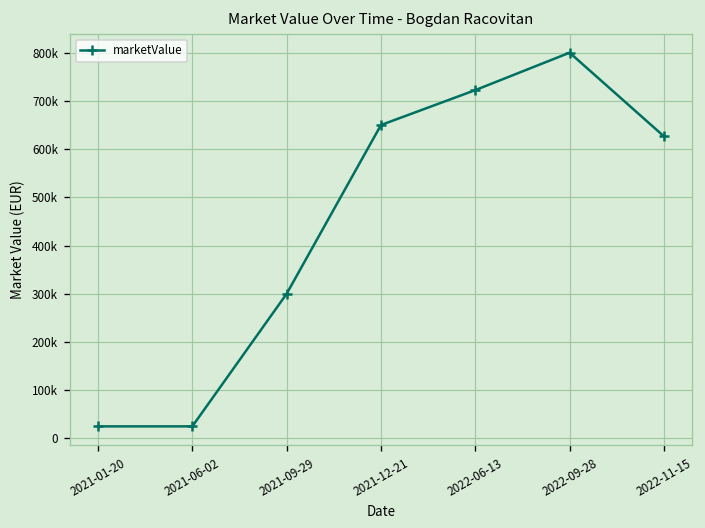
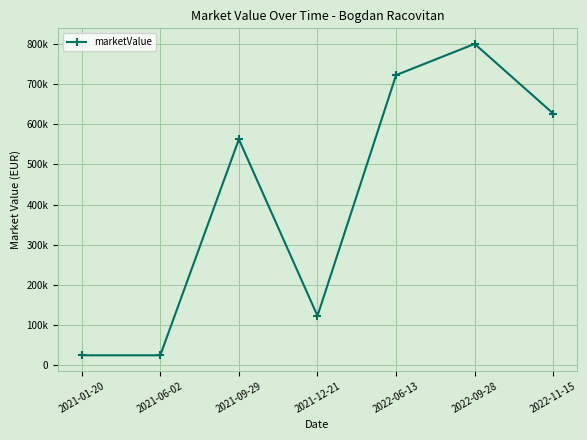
2021-09-29: 300000 -> 560000
2021-12-21: 650000 -> 120000
